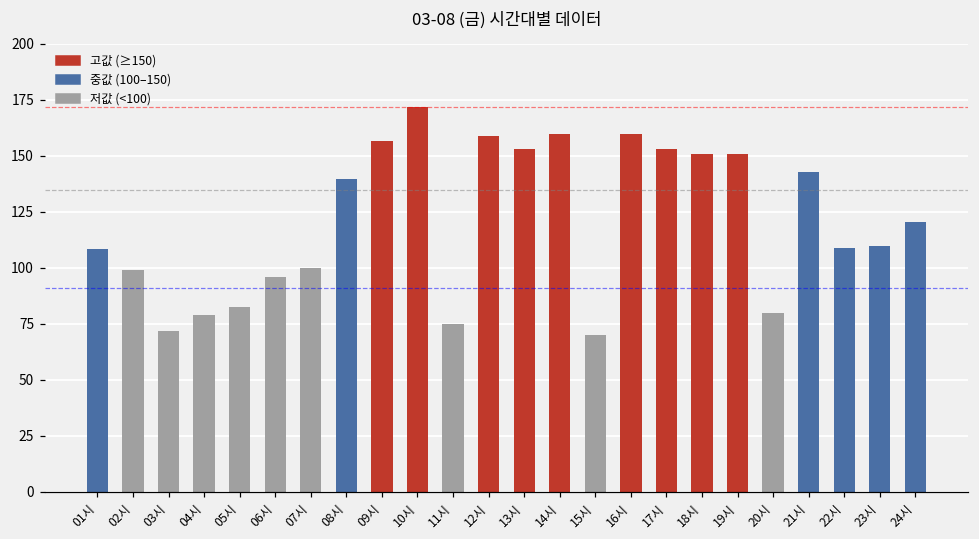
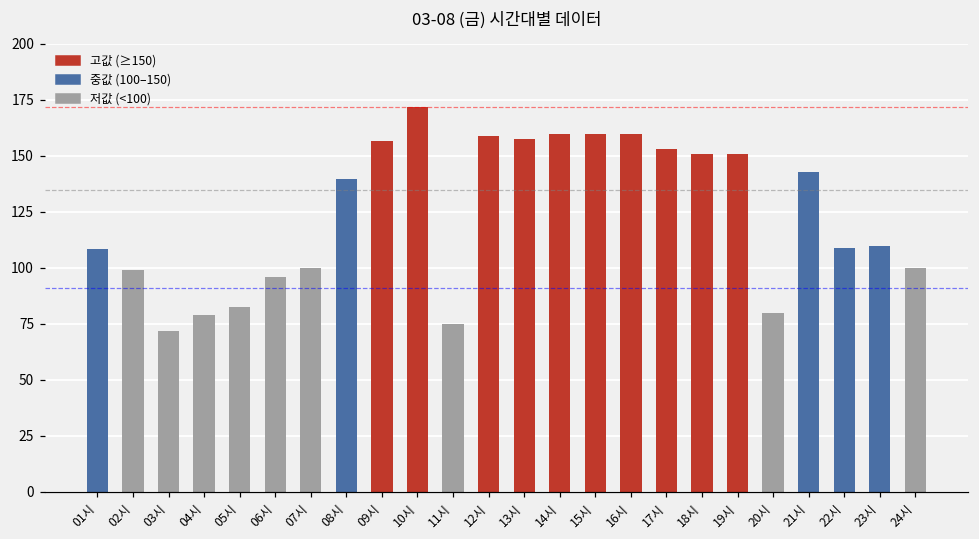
13시: 153 -> 157
15시: 70 -> 160
24시: 120 -> 100
